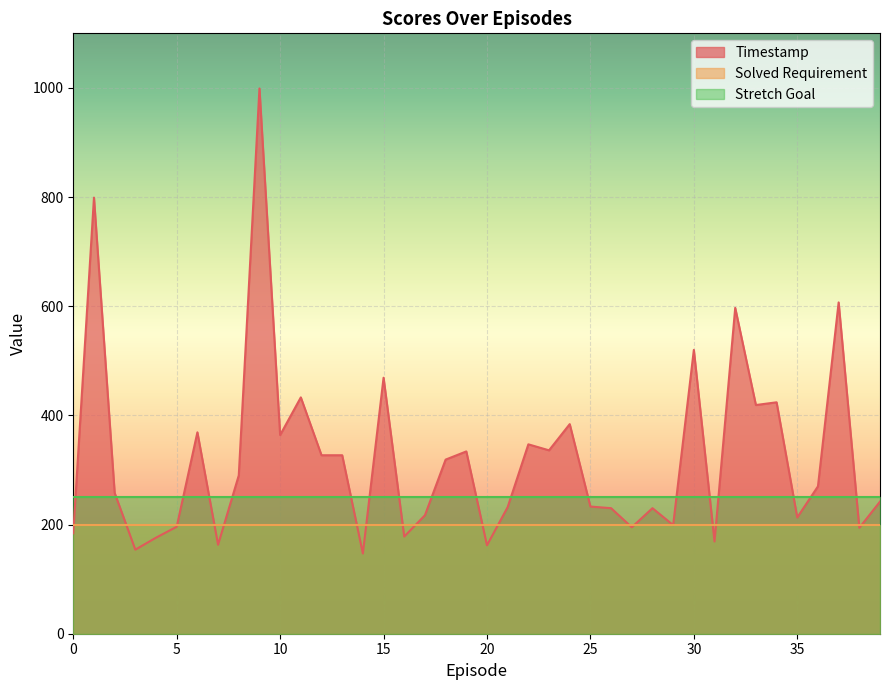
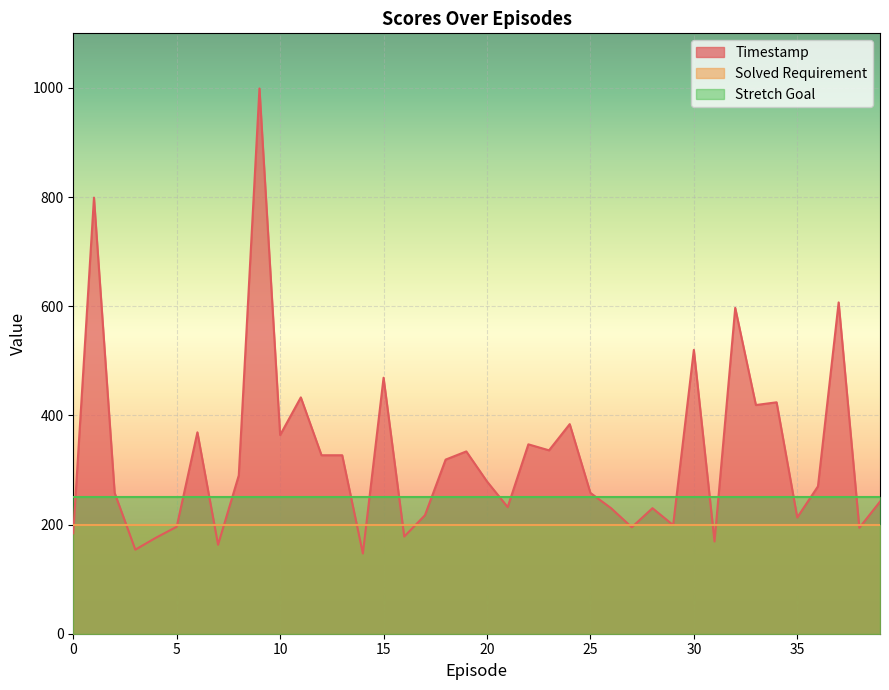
Timestamp, 20: 160 -> 280
Timestamp, 25: 230 -> 260
